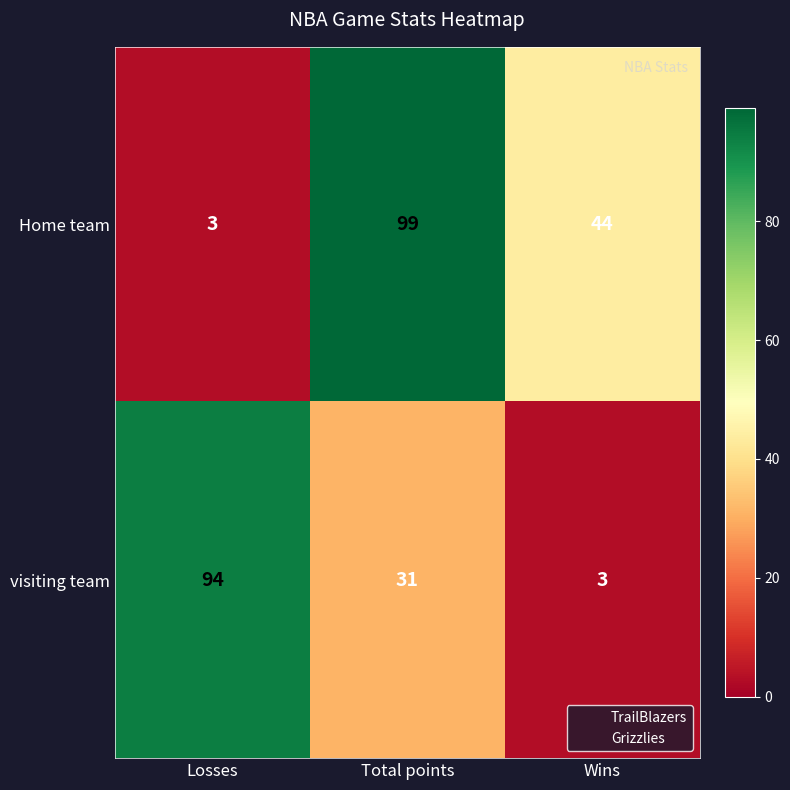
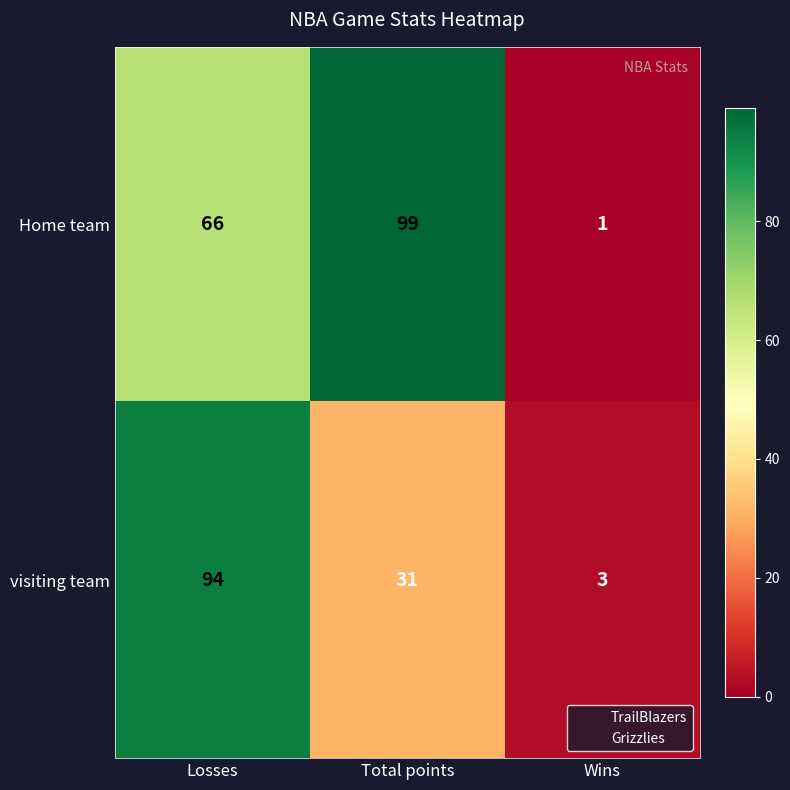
Home team, Losses: 3 -> 66
Home team, Wins: 44 -> 1
